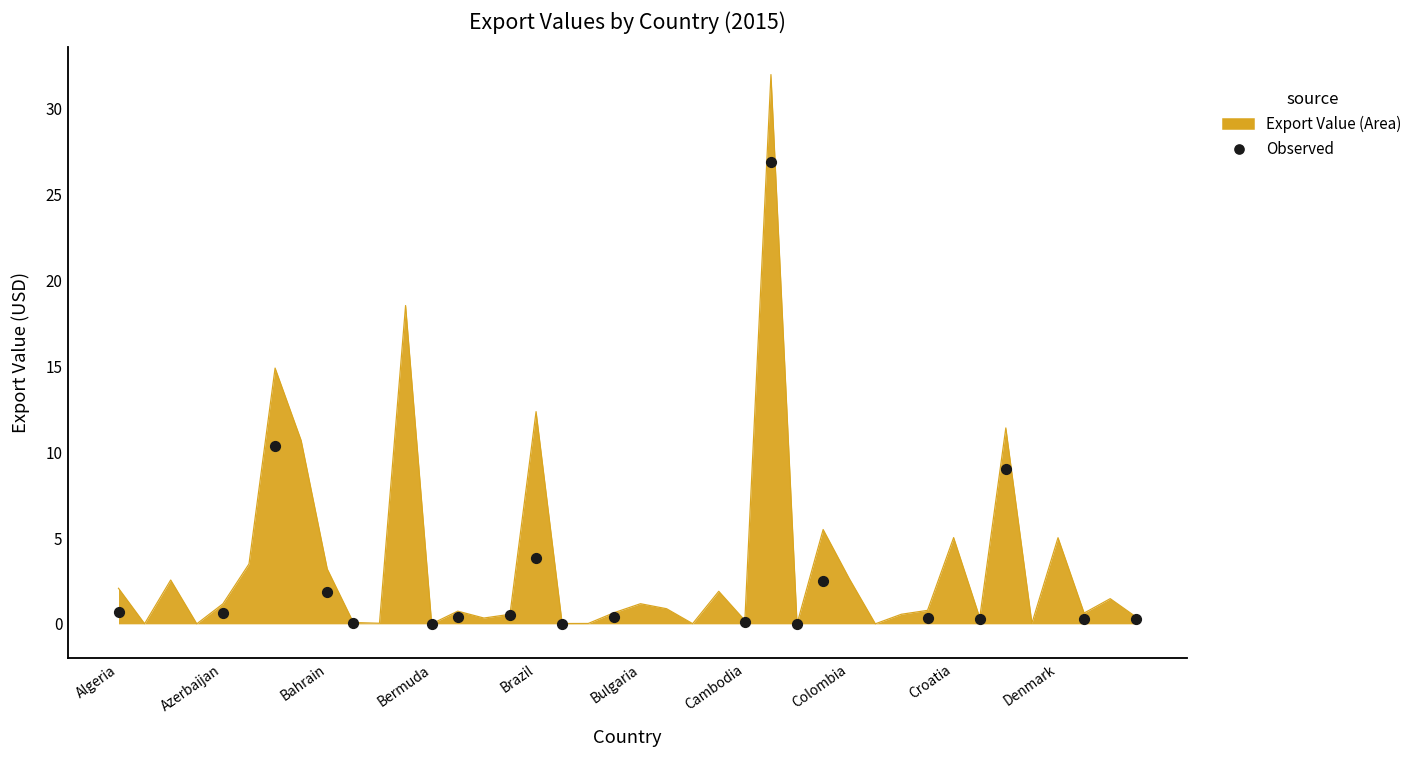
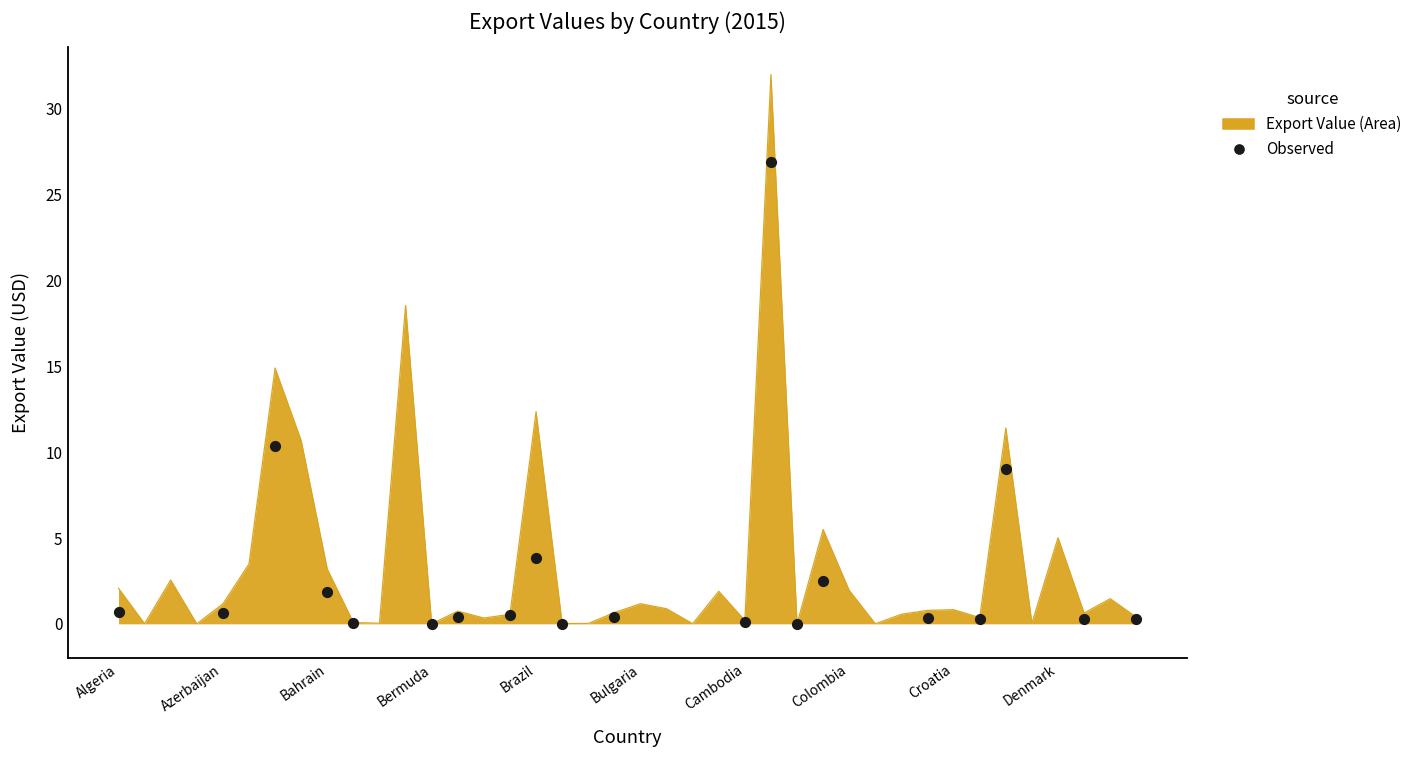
Export Value (Area), Colombia: 2.6 -> 1.9
Export Value (Area), Croatia: 5.0 -> 0.8
